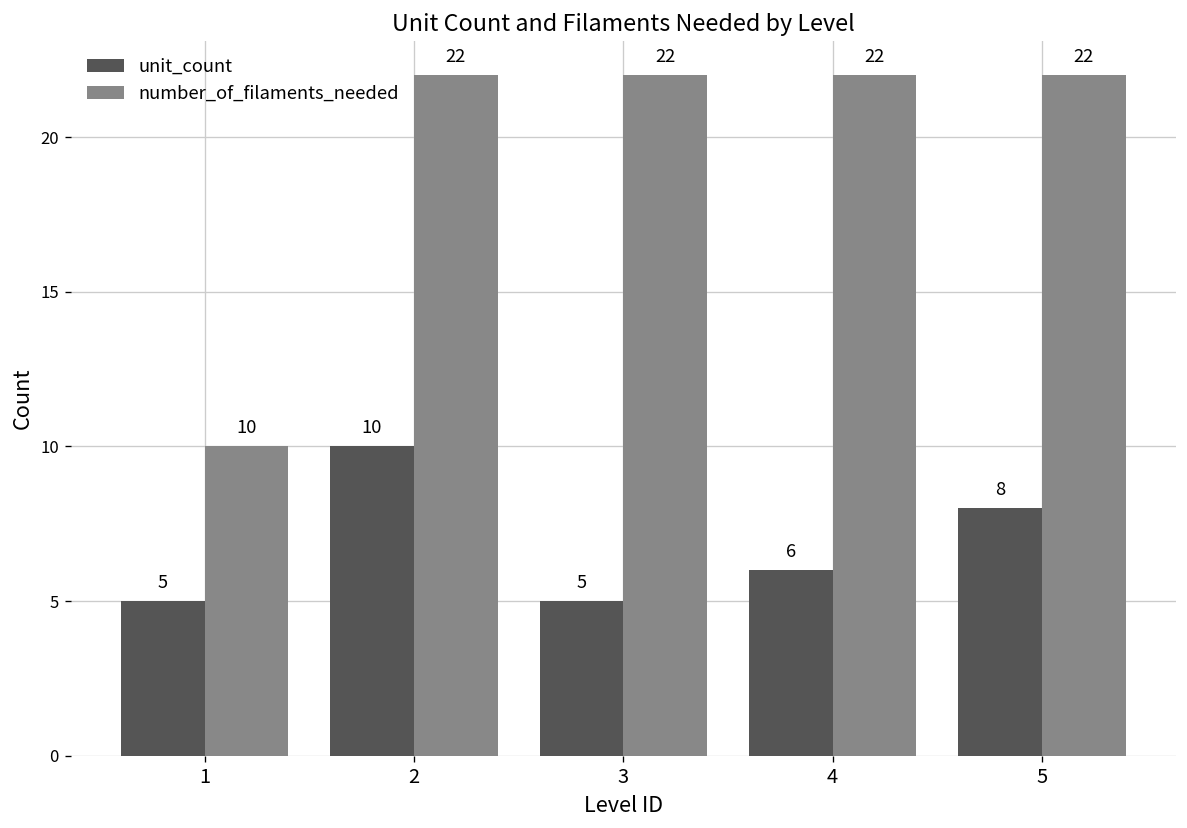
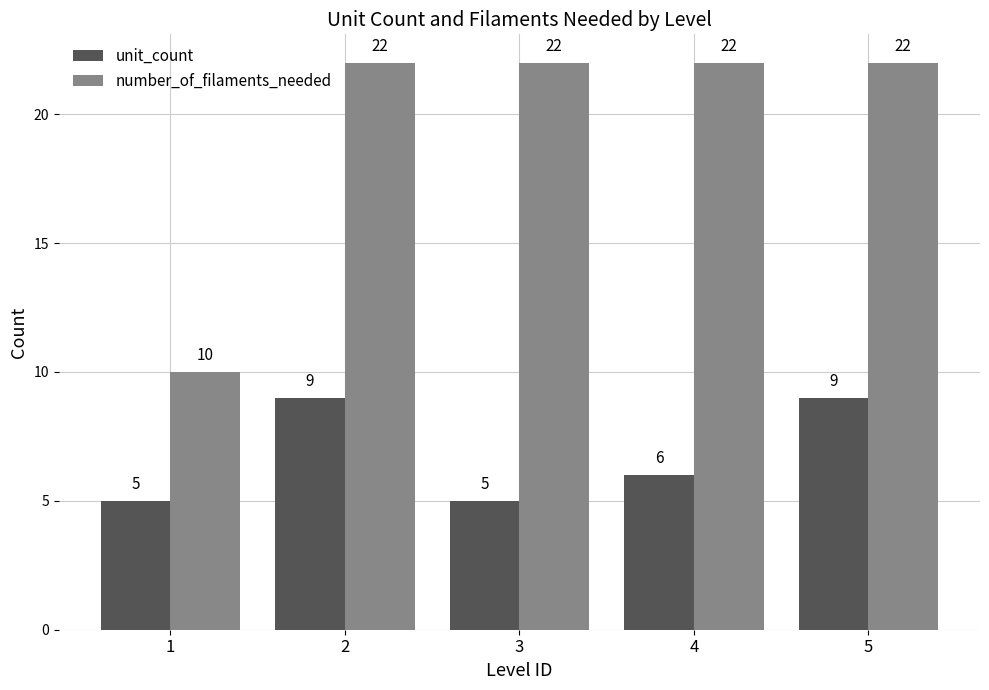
unit_count, 2: 10 -> 9
unit_count, 5: 8 -> 9
